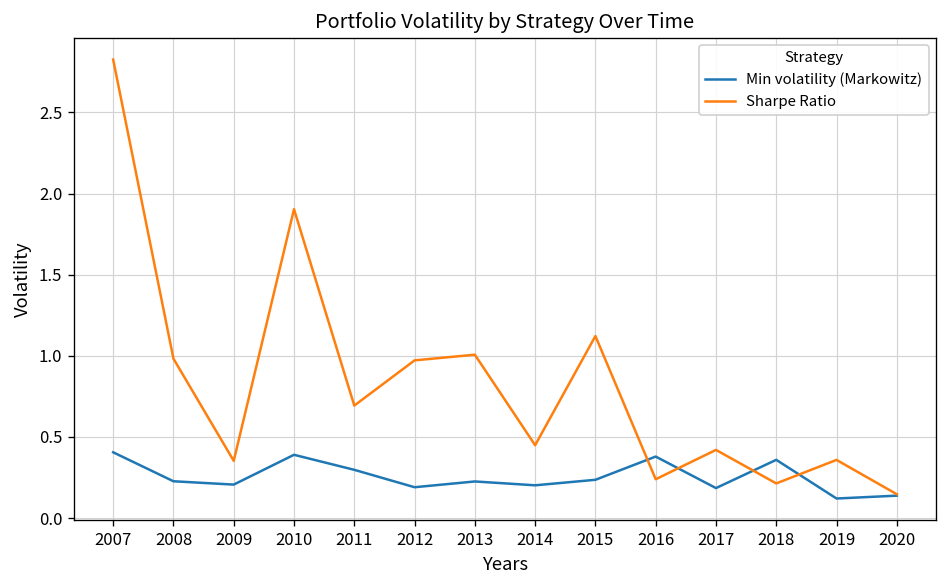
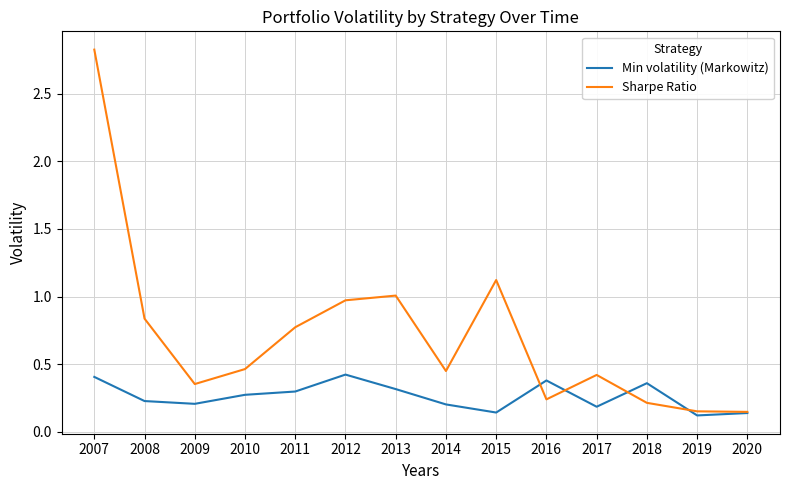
Sharpe Ratio, 2008: 0.98 -> 0.84
Min volatility (Markowitz), 2010: 0.39 -> 0.27
Sharpe Ratio, 2010: 1.90 -> 0.46
Sharpe Ratio, 2011: 0.69 -> 0.77
Min volatility (Markowitz), 2012: 0.19 -> 0.42
Min volatility (Markowitz), 2013: 0.23 -> 0.32
Min volatility (Markowitz), 2015: 0.24 -> 0.14
Sharpe Ratio, 2019: 0.36 -> 0.15
